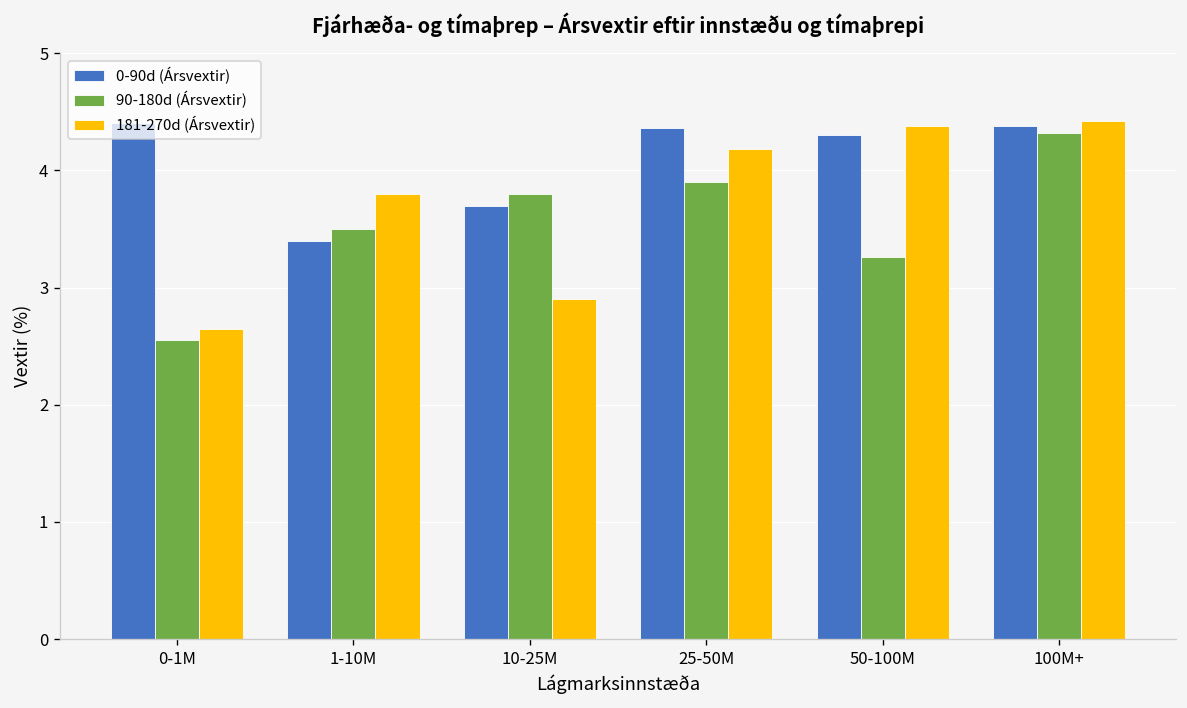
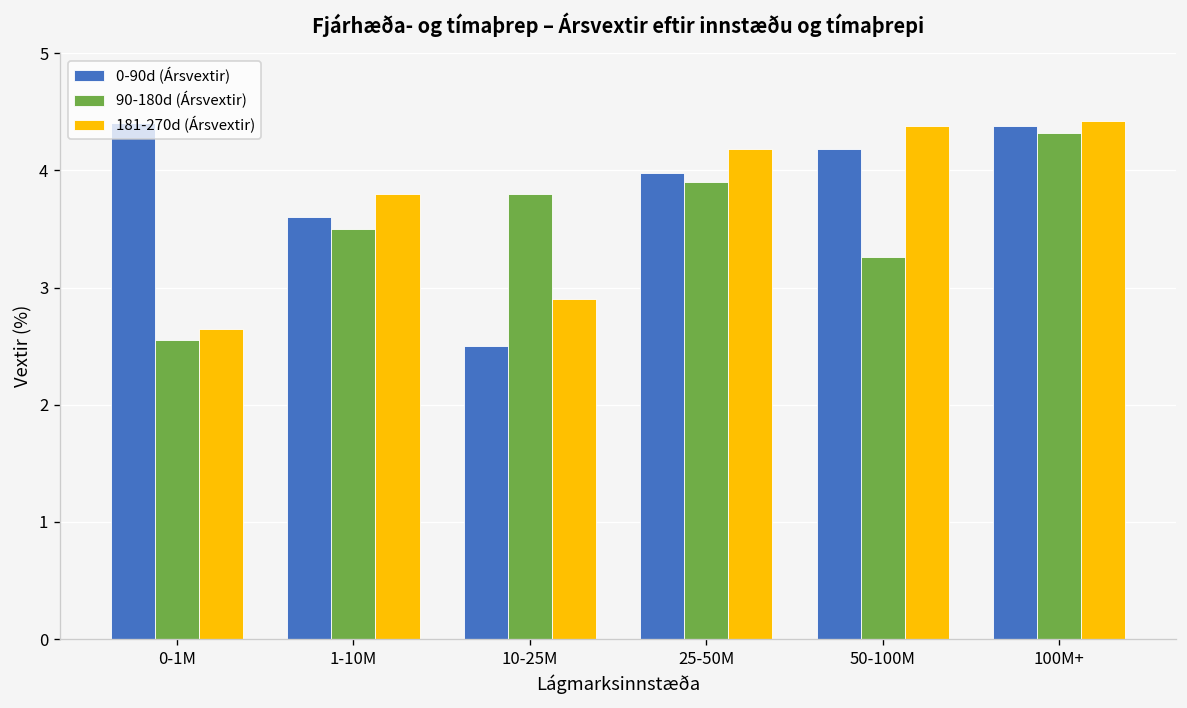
0-90d (Ársvextir), 1-10M: 3.4 -> 3.6
0-90d (Ársvextir), 10-25M: 3.7 -> 2.5
0-90d (Ársvextir), 25-50M: 4.4 -> 4.0
0-90d (Ársvextir), 50-100M: 4.3 -> 4.2
